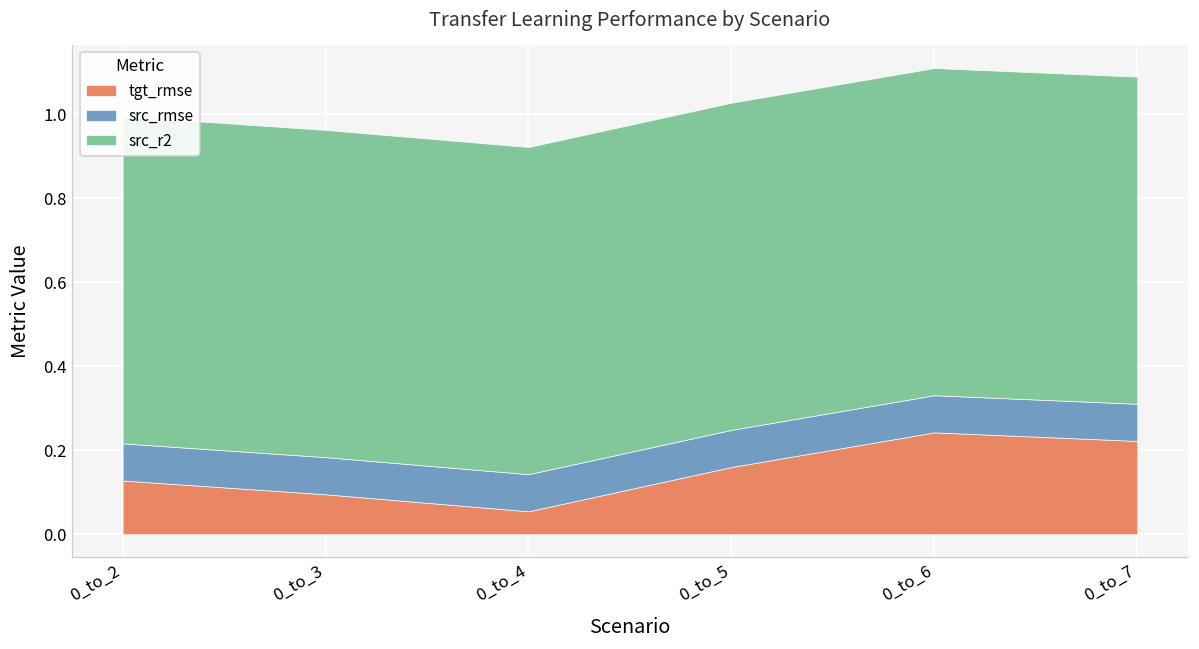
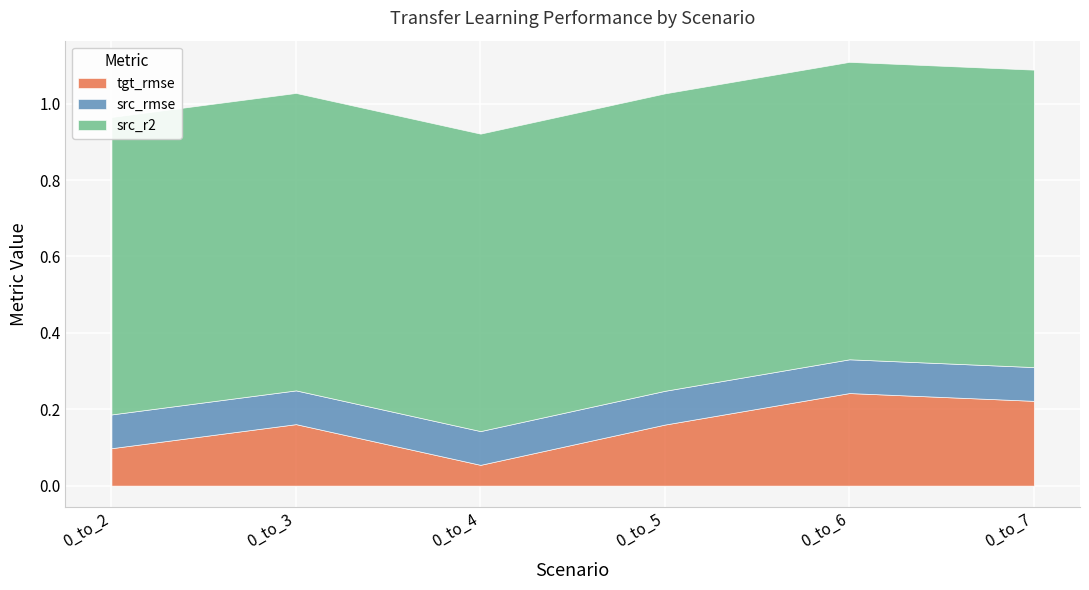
tgt_rmse, 0_to_2: 0.13 -> 0.10
tgt_rmse, 0_to_3: 0.10 -> 0.16
